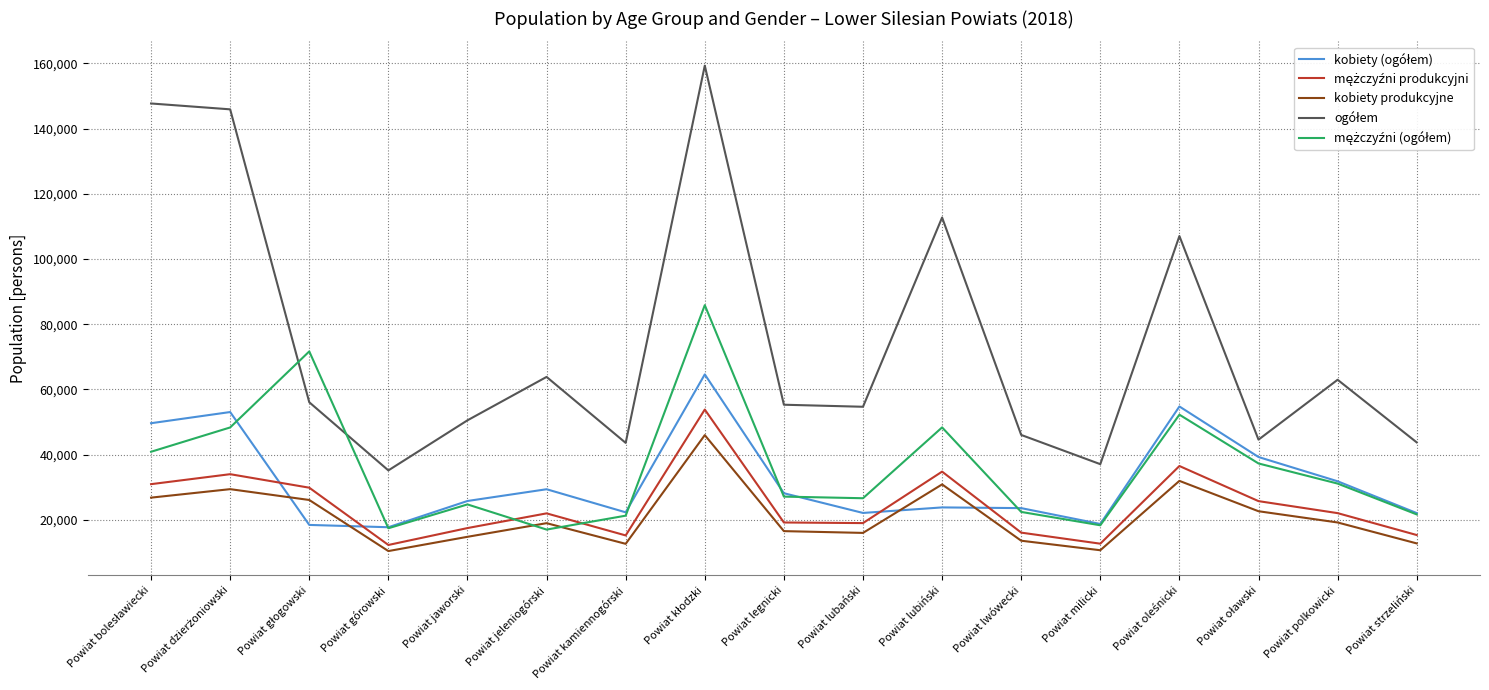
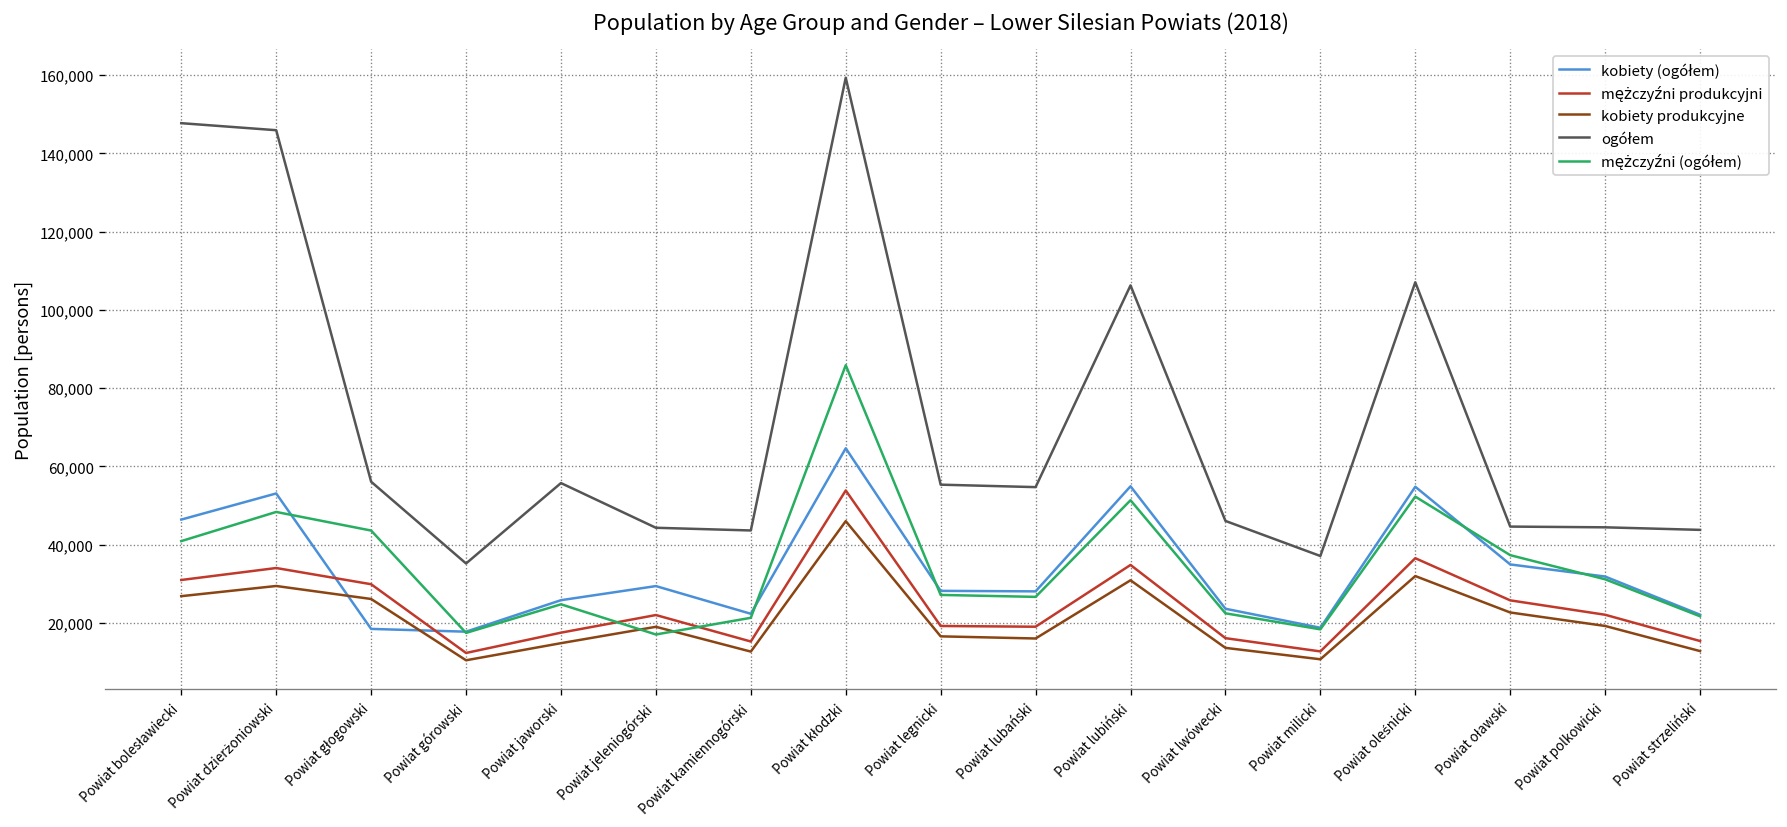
kobiety (ogółem), Powiat bolesławiecki: 50,000 -> 46,000
mężczyźni (ogółem), Powiat głogowski: 72,000 -> 44,000
ogółem, Powiat jaworski: 51,000 -> 56,000
ogółem, Powiat jeleniogórski: 64,000 -> 44,000
kobiety (ogółem), Powiat lubański: 22,000 -> 28,000
kobiety (ogółem), Powiat lubiński: 24,000 -> 55,000
ogółem, Powiat lubiński: 113,000 -> 106,000
mężczyźni (ogółem), Powiat lubiński: 48,000 -> 51,000
kobiety (ogółem), Powiat oławski: 39,000 -> 35,000
ogółem, Powiat polkowicki: 63,000 -> 44,000
